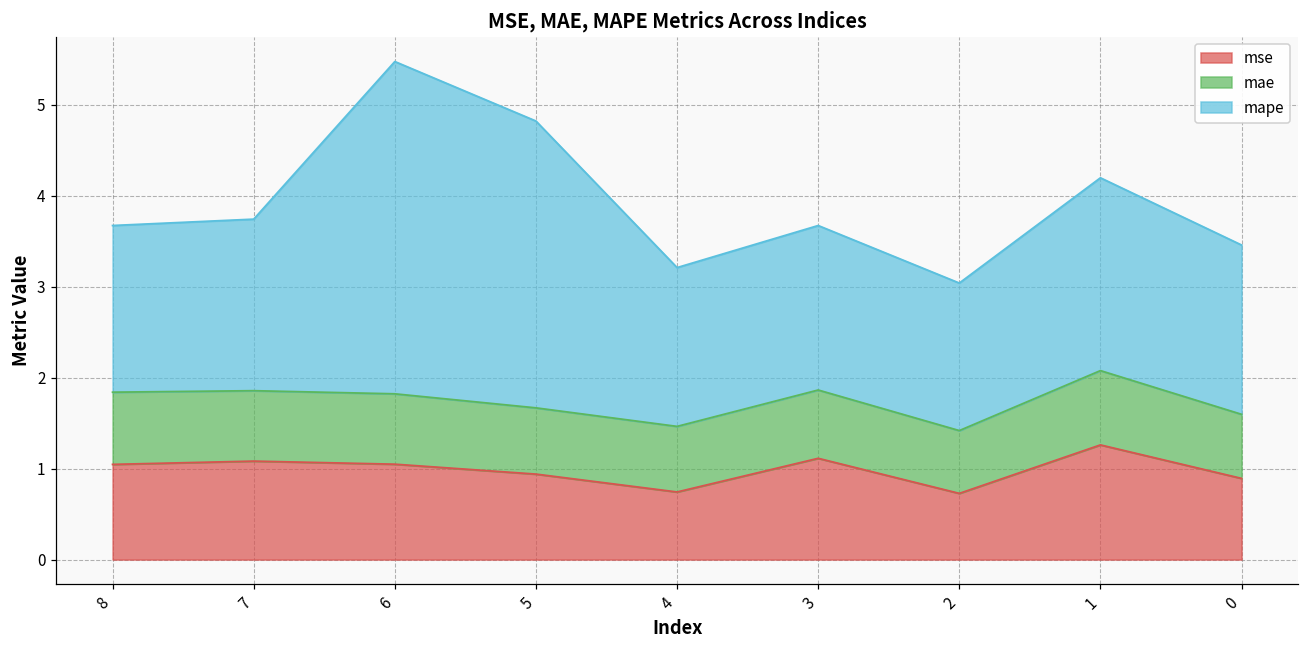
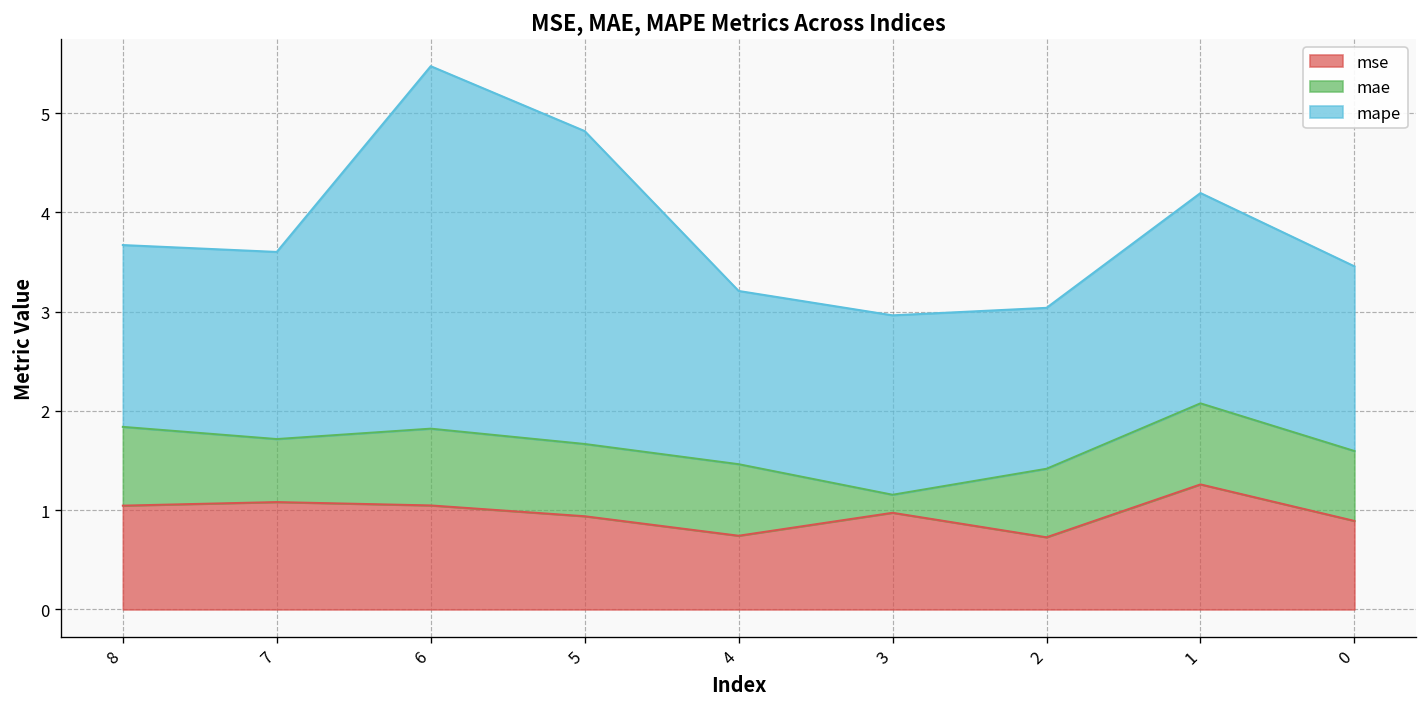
mae, 7: 0.8 -> 0.6
mse, 3: 1.1 -> 1.0
mae, 3: 0.8 -> 0.2
